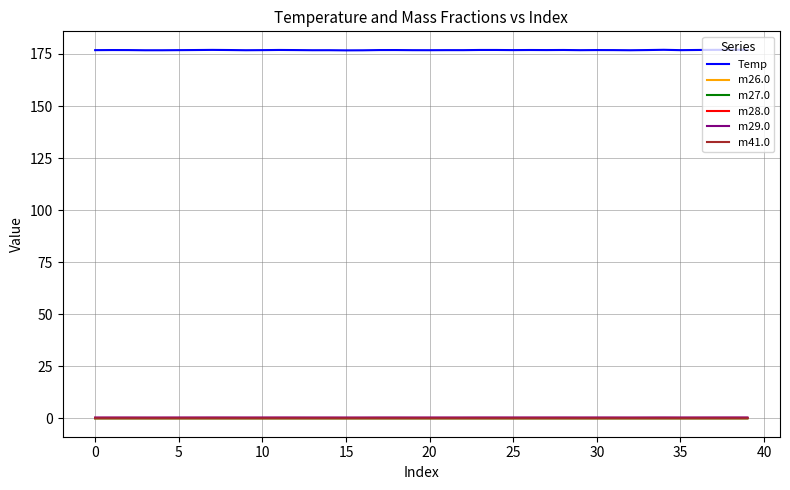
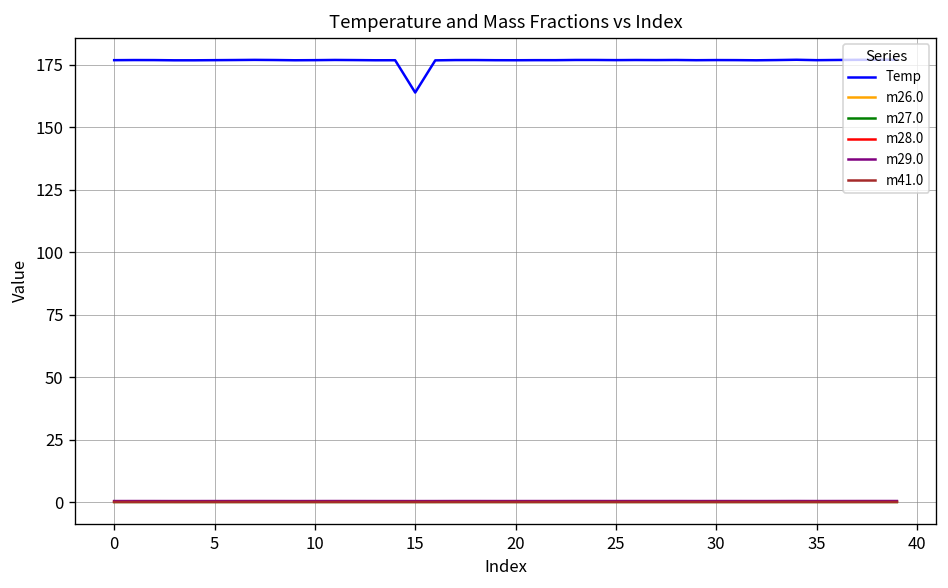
Temp, 15: 177 -> 164
